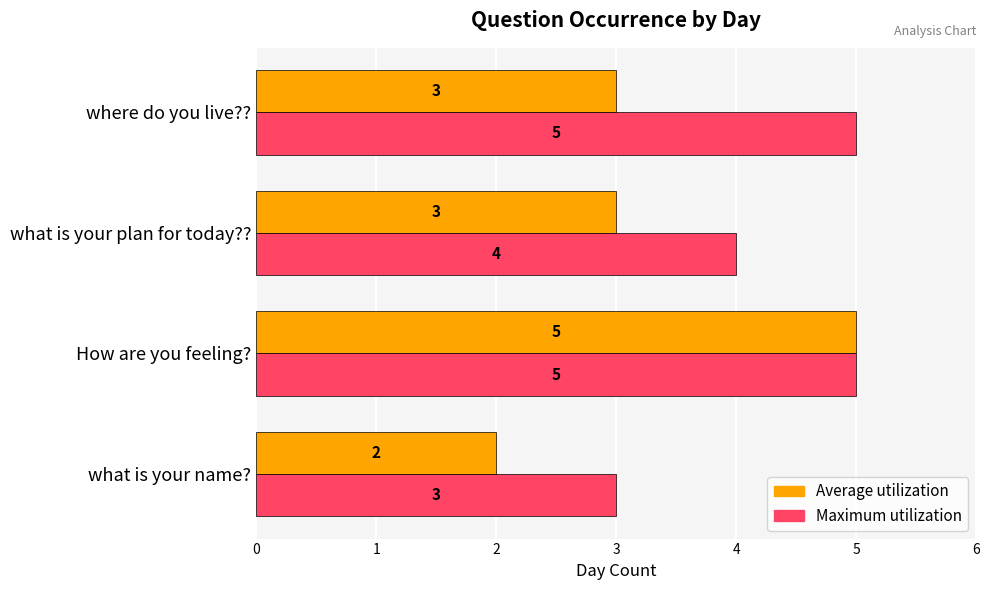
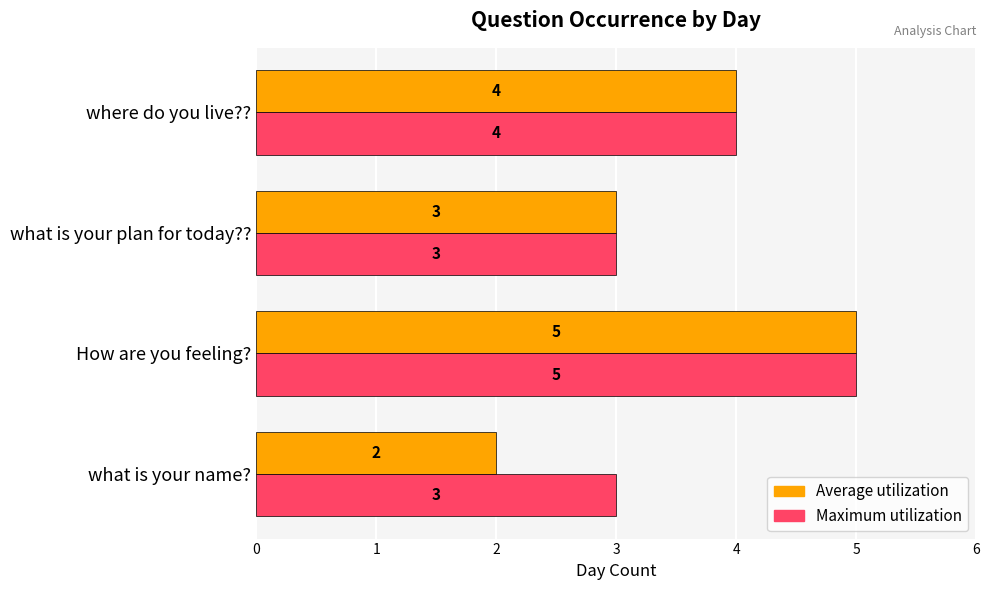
Average utilization, where do you live??: 3 -> 4
Maximum utilization, where do you live??: 5 -> 4
Maximum utilization, what is your plan for today??: 4 -> 3
